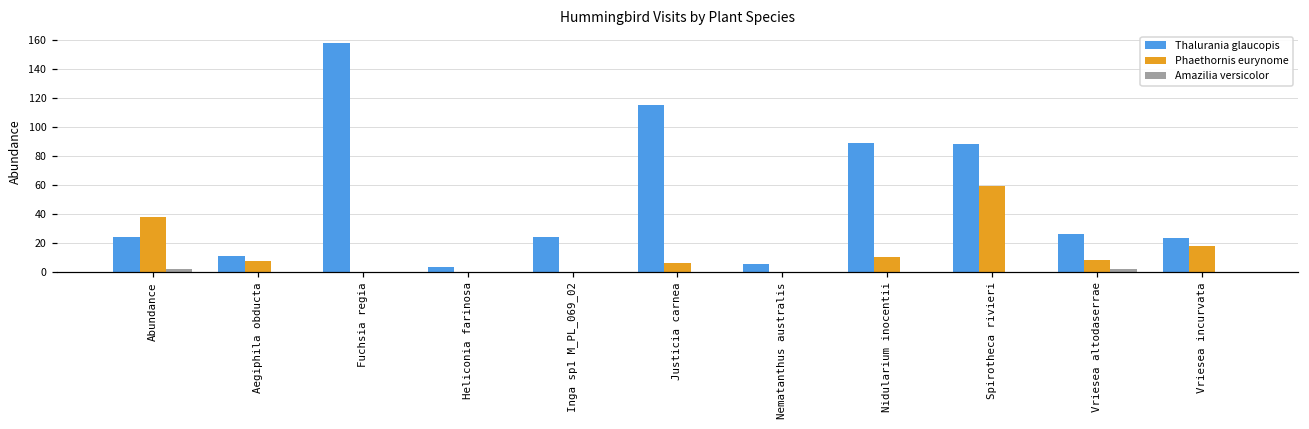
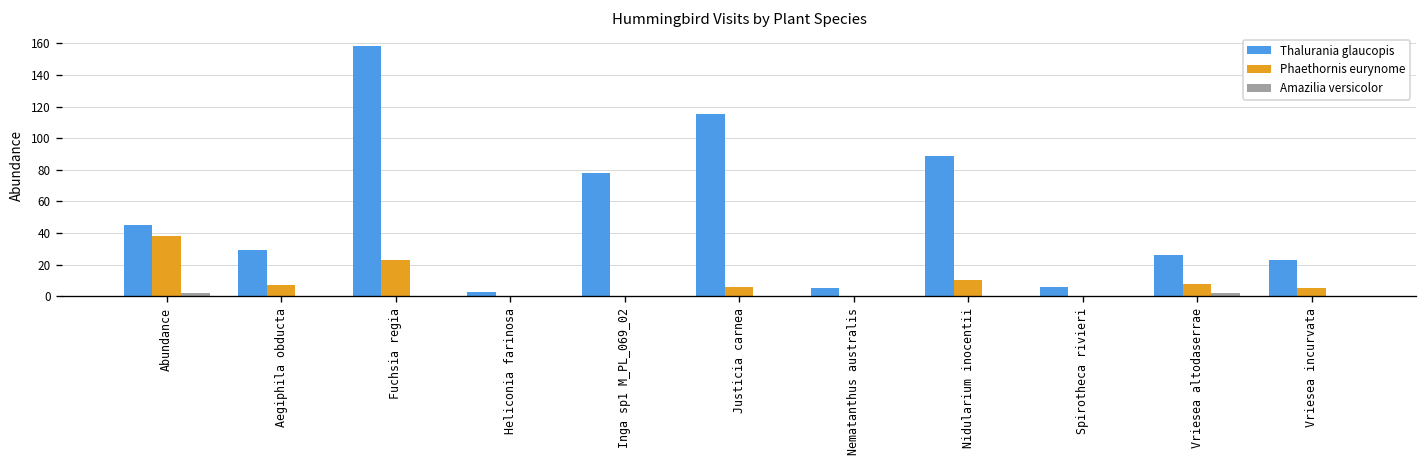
Thalurania glaucopis, Abundance: 24 -> 45
Thalurania glaucopis, Aegiphila obducta: 11 -> 29
Phaethornis eurynome, Fuchsia regia: 0 -> 23
Thalurania glaucopis, Inga sp1 M_PL_069_02: 24 -> 78
Thalurania glaucopis, Spirotheca rivieri: 88 -> 6
Phaethornis eurynome, Spirotheca rivieri: 59 -> 0
Phaethornis eurynome, Vriesea incurvata: 18 -> 5
